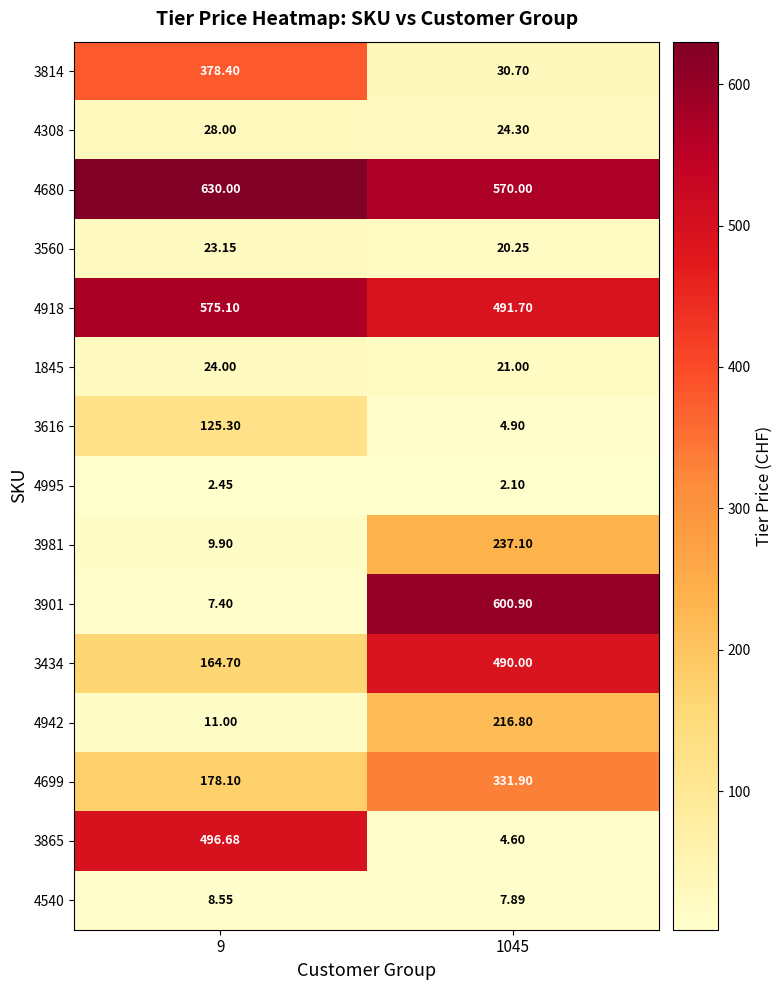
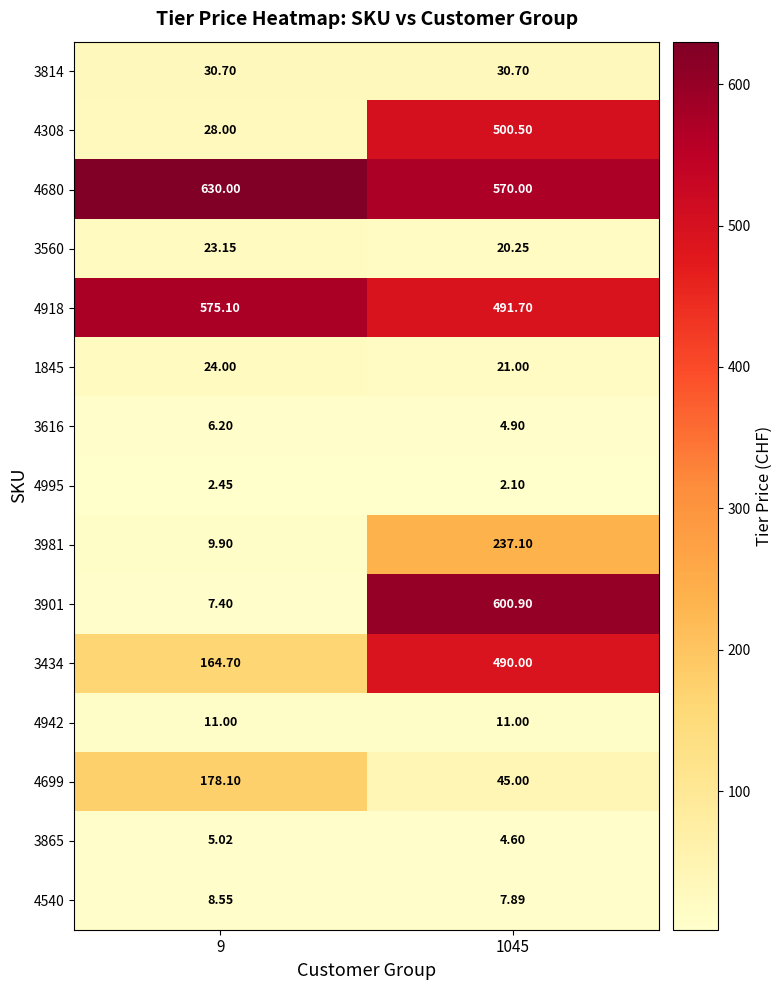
3814, 9: 378.40 -> 30.70
4308, 1045: 24.30 -> 500.50
3616, 9: 125.30 -> 6.20
4942, 1045: 216.80 -> 11.00
4699, 1045: 331.90 -> 45.00
3865, 9: 496.68 -> 5.02
